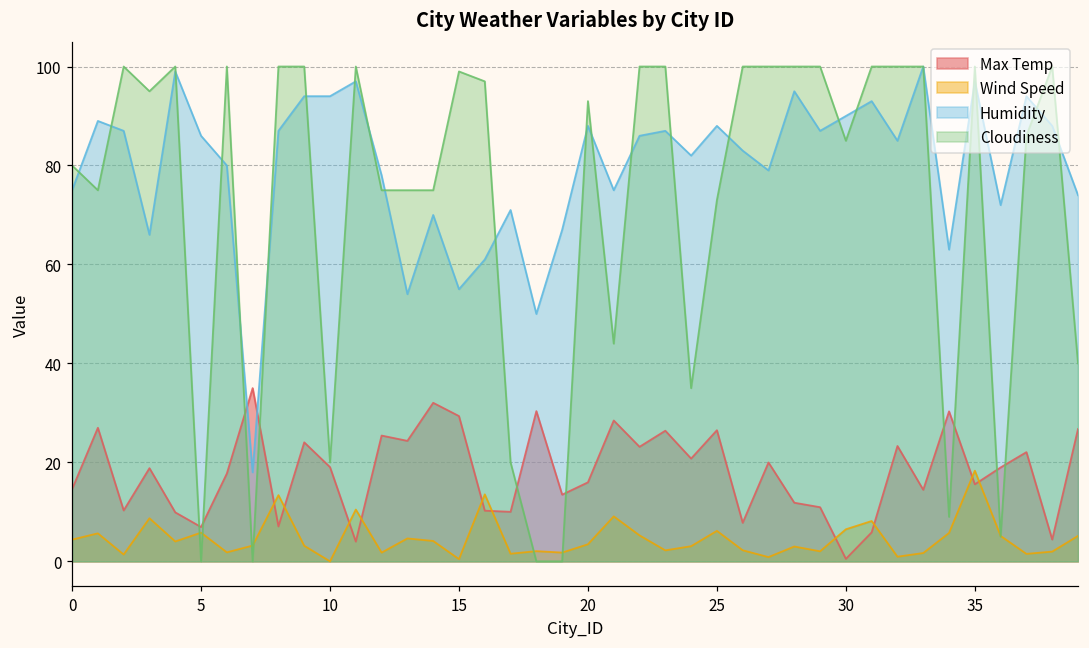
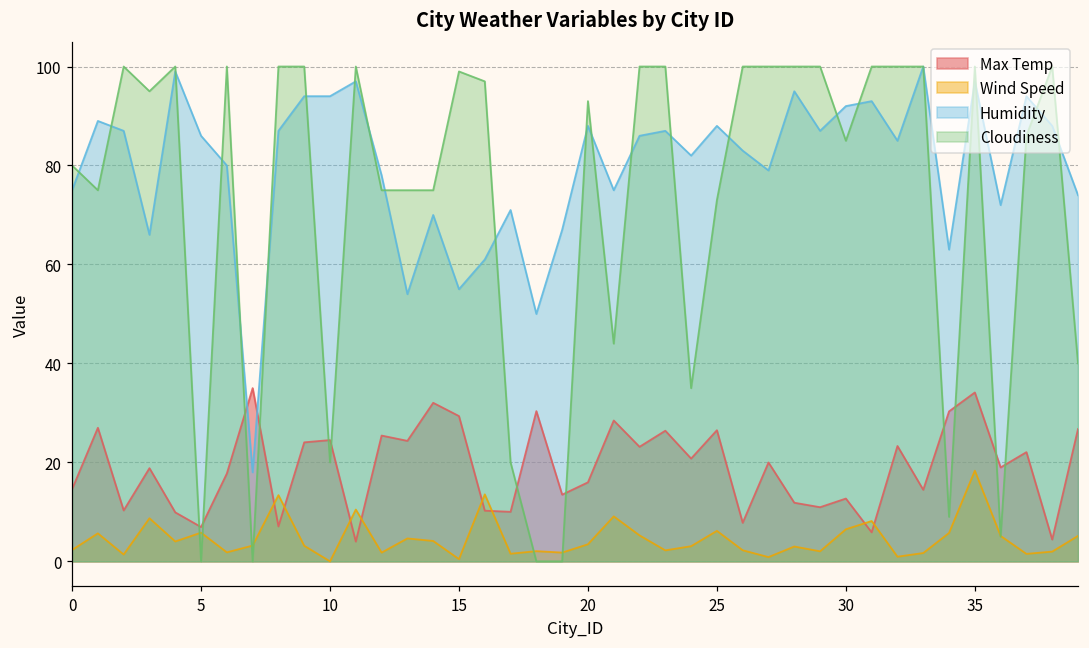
Wind Speed, 0: 4 -> 2
Max Temp, 10: 19 -> 25
Max Temp, 30: 1 -> 13
Humidity, 30: 90 -> 92
Max Temp, 35: 16 -> 34
